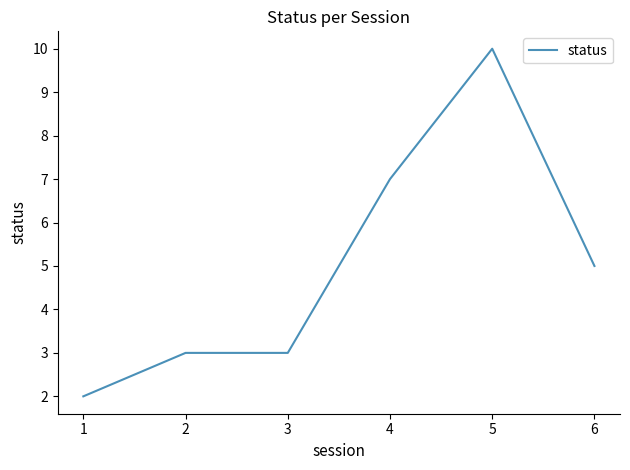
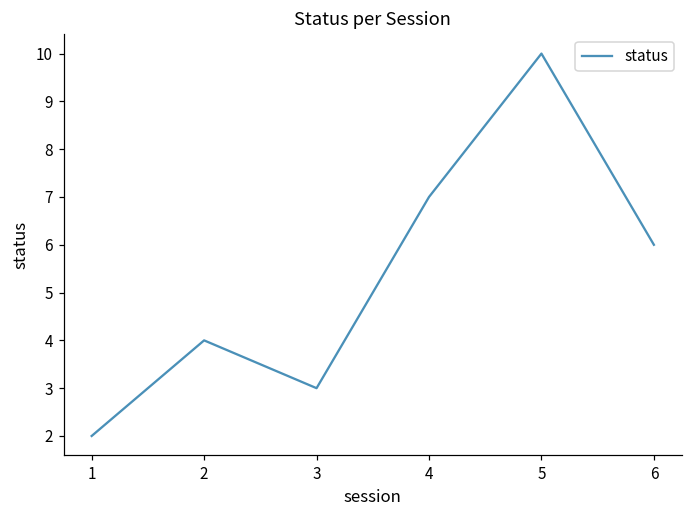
2: 3 -> 4
6: 5 -> 6
